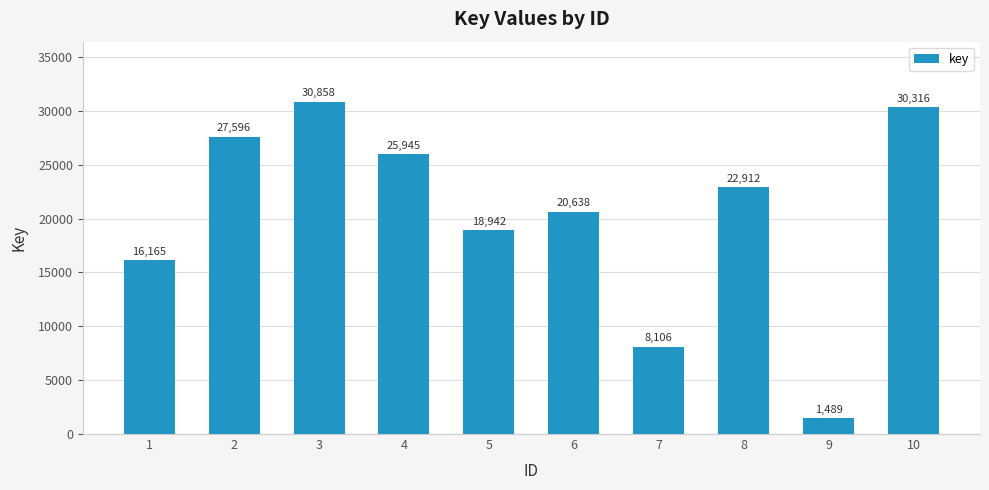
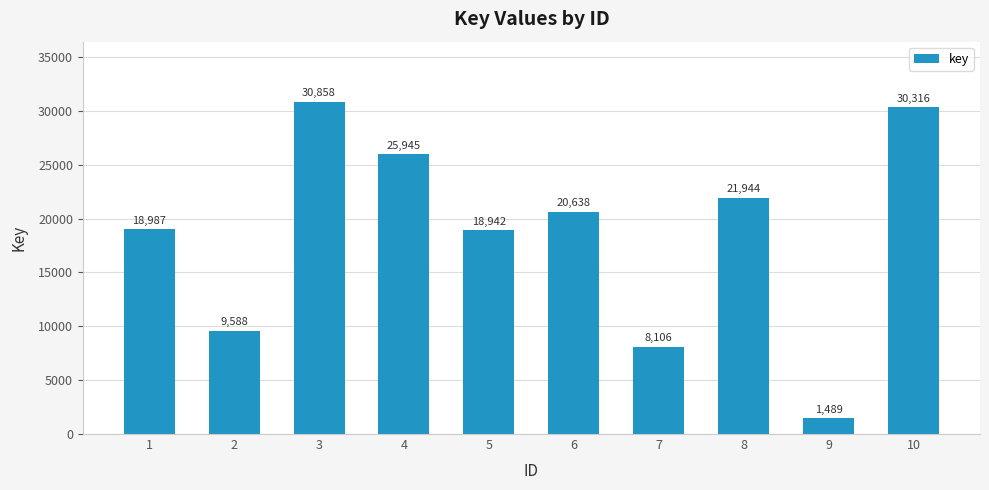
1: 16,165 -> 18,987
2: 27,596 -> 9,588
8: 22,912 -> 21,944
